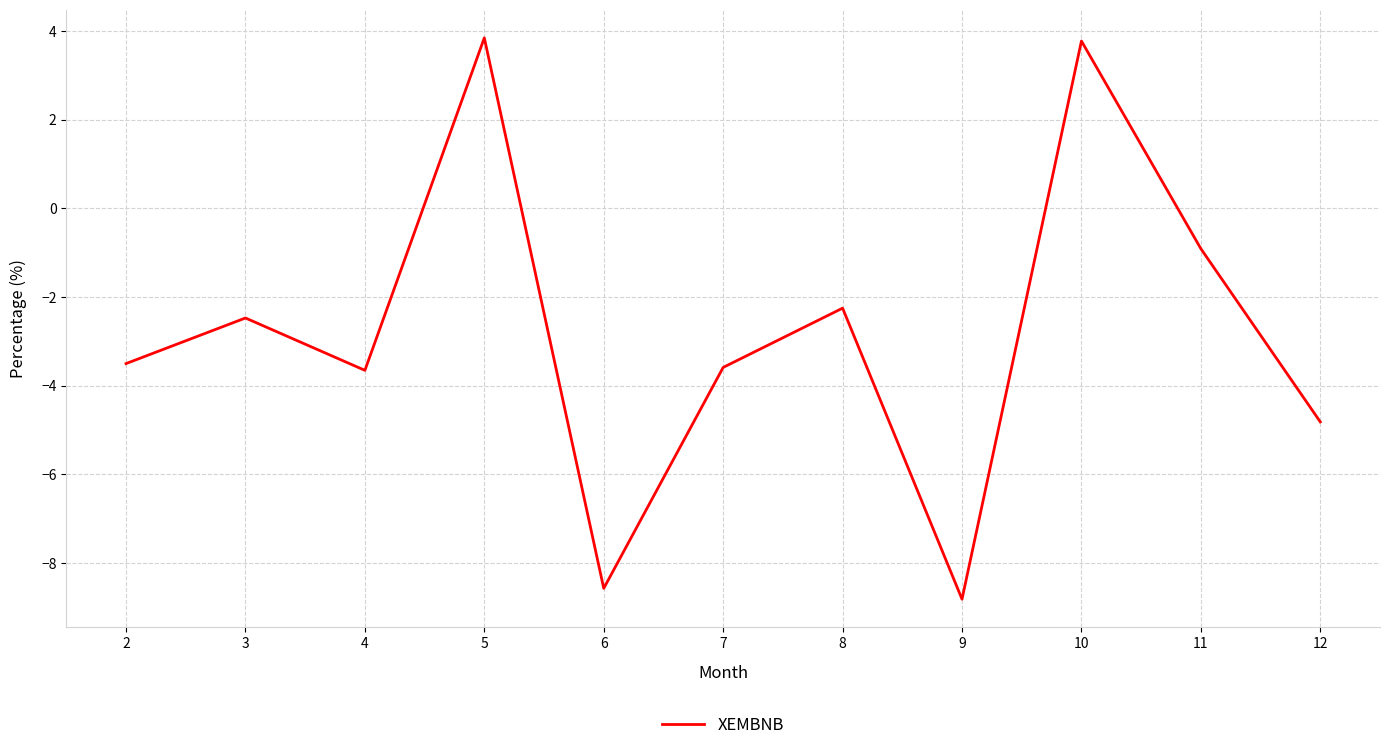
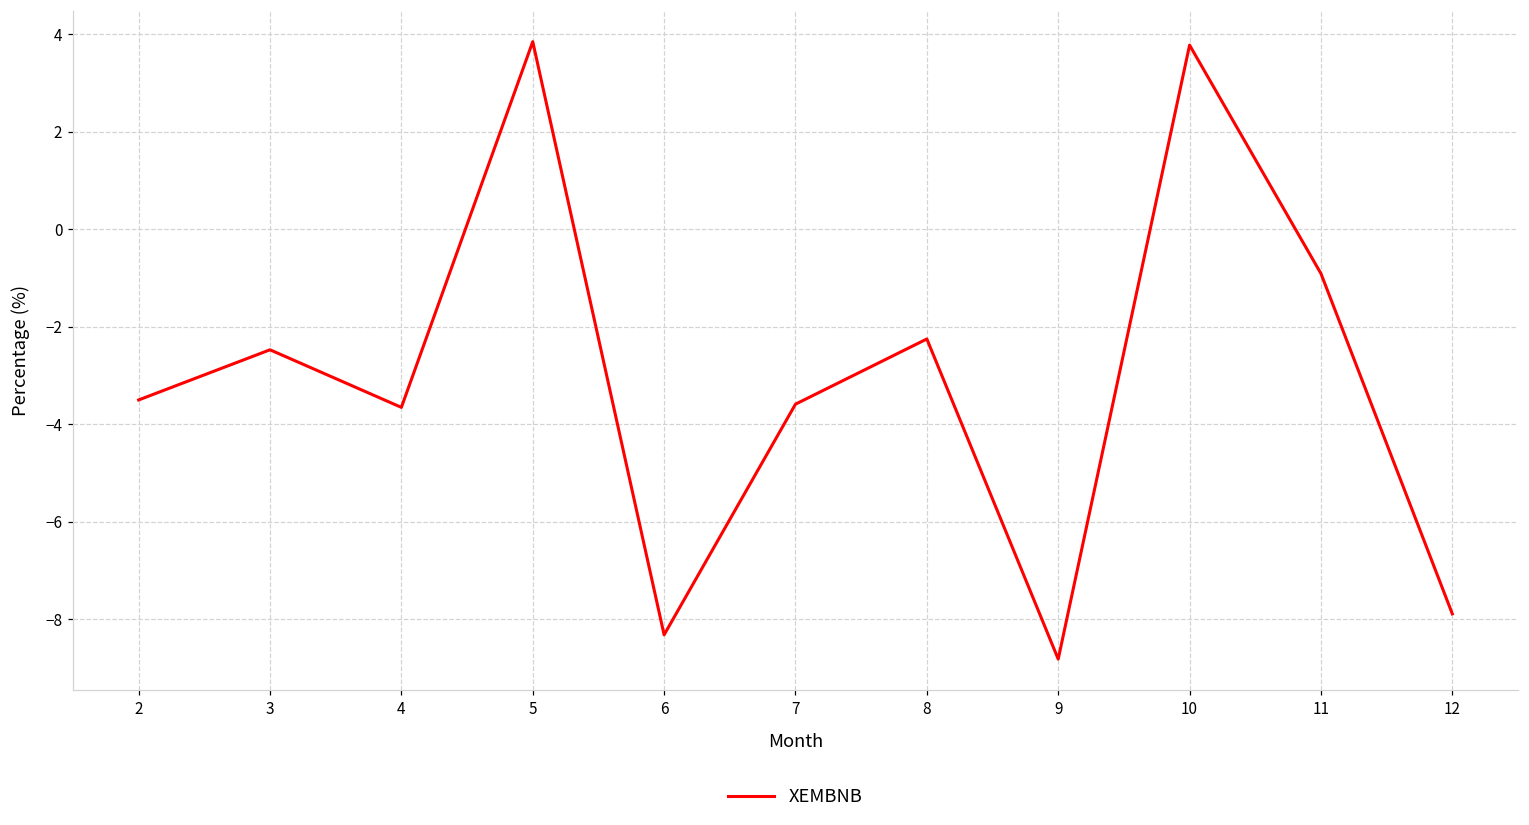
6: -8.6 -> -8.3
12: -4.8 -> -7.9
